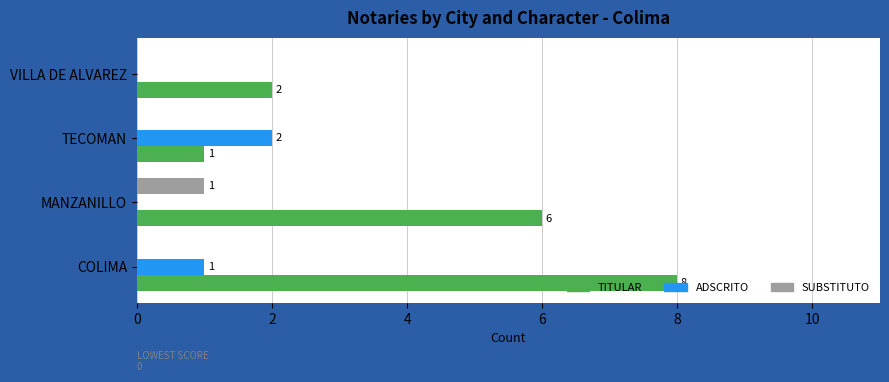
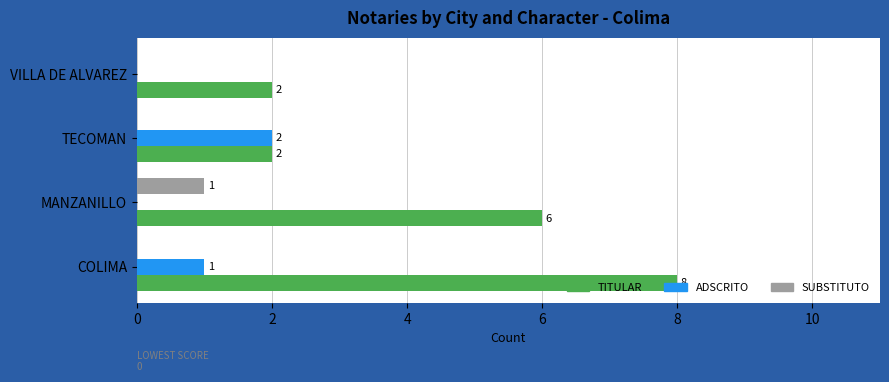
TITULAR, TECOMAN: 1 -> 2
